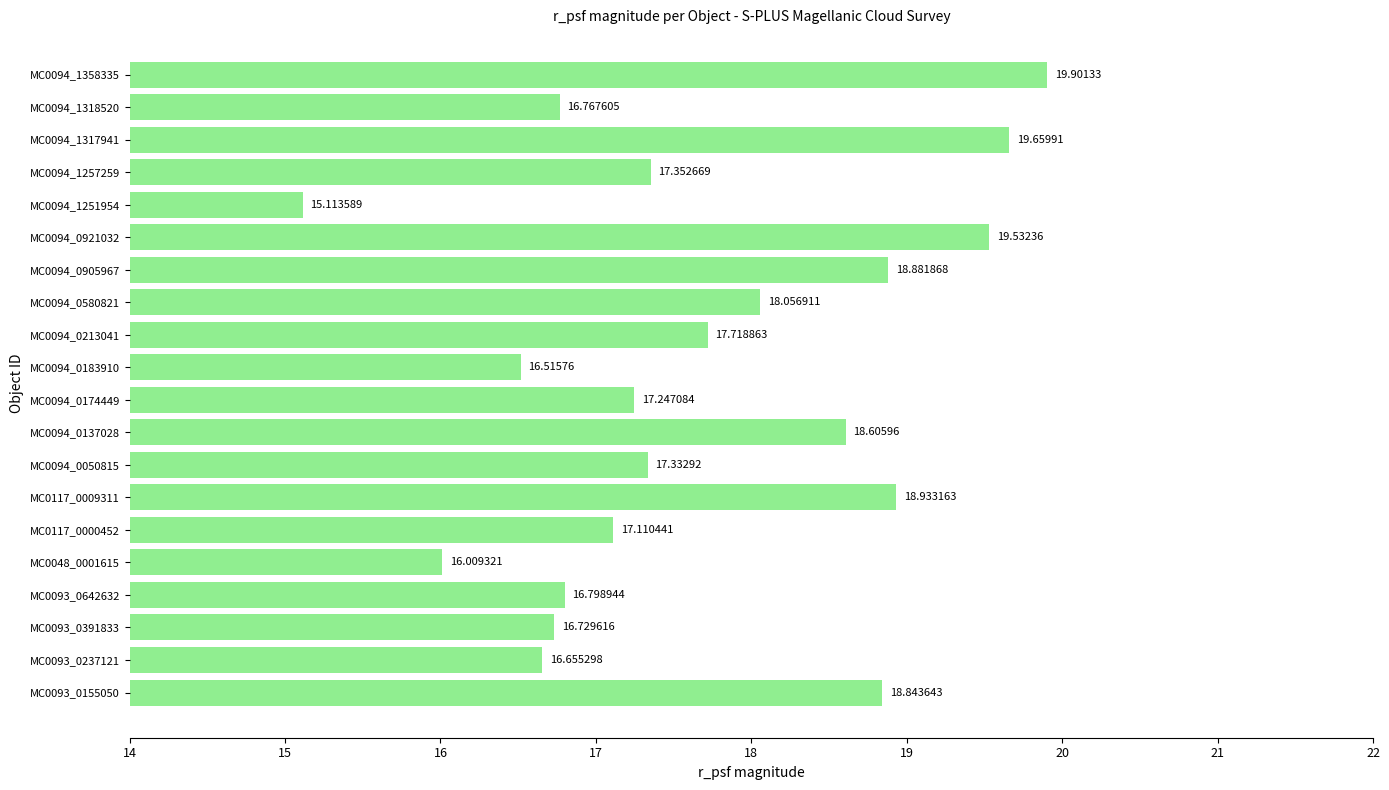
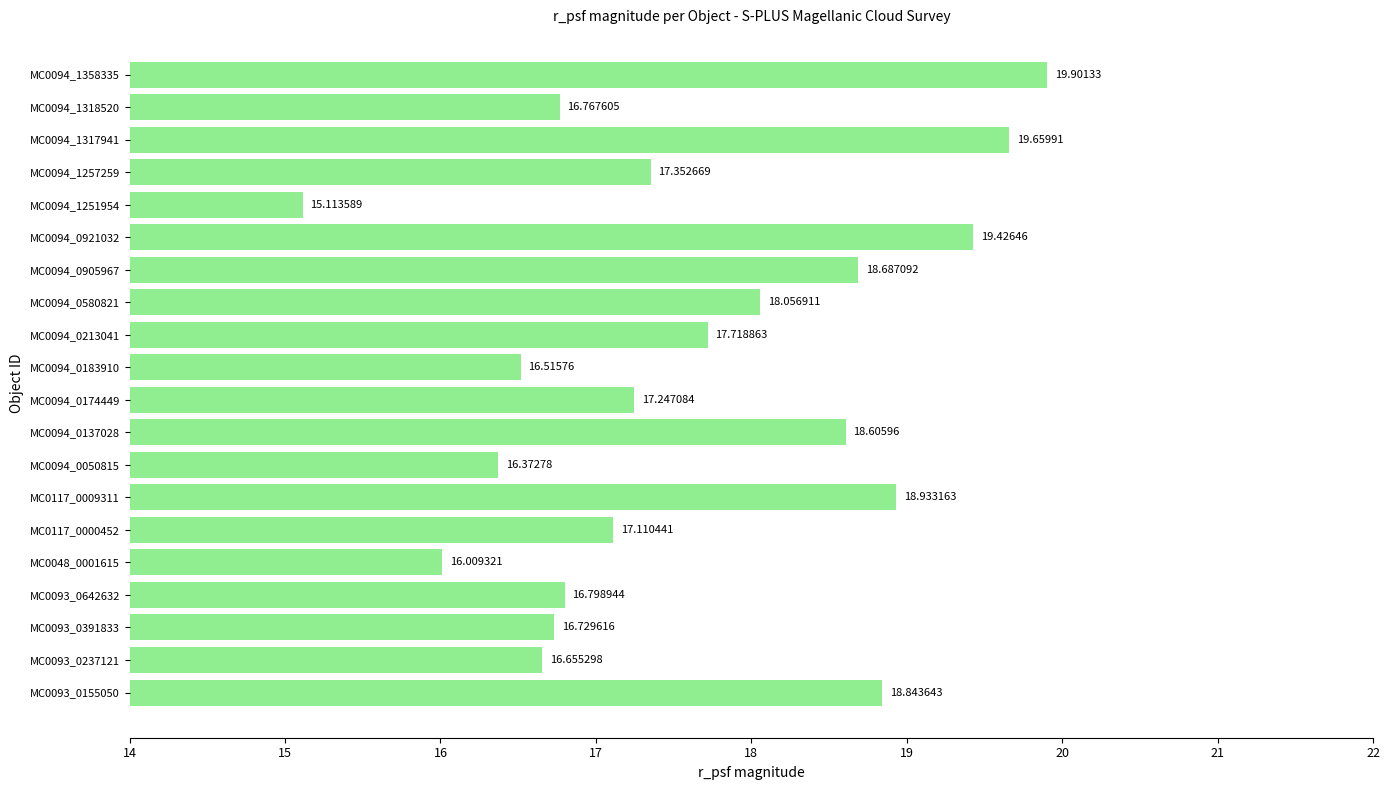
MC0094_0921032: 19.53236 -> 19.42646
MC0094_0905967: 18.881868 -> 18.687092
MC0094_0050815: 17.33292 -> 16.37278
